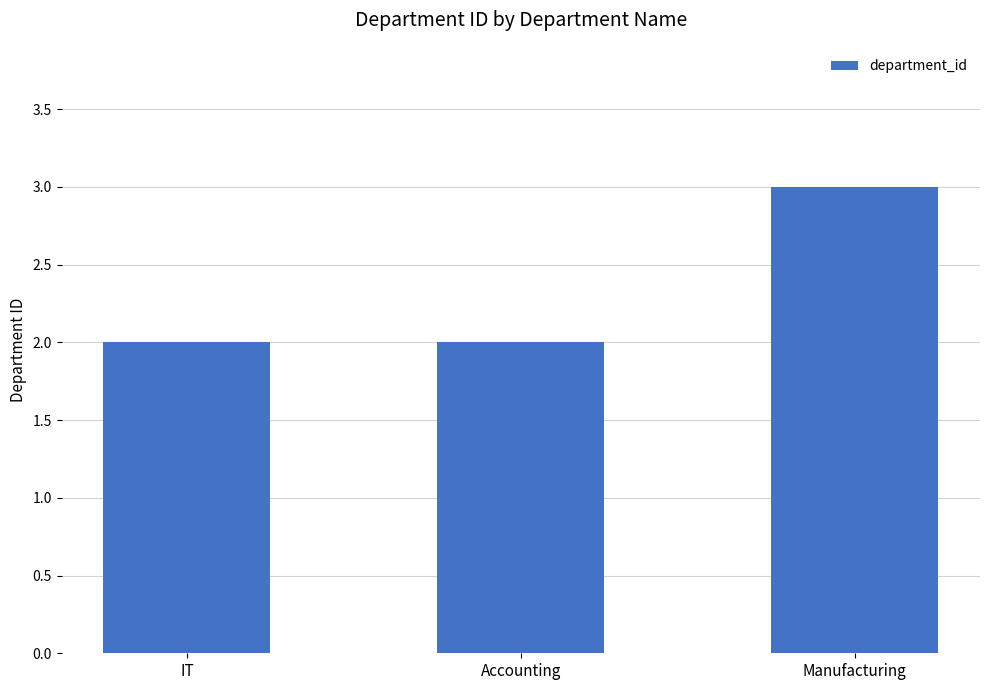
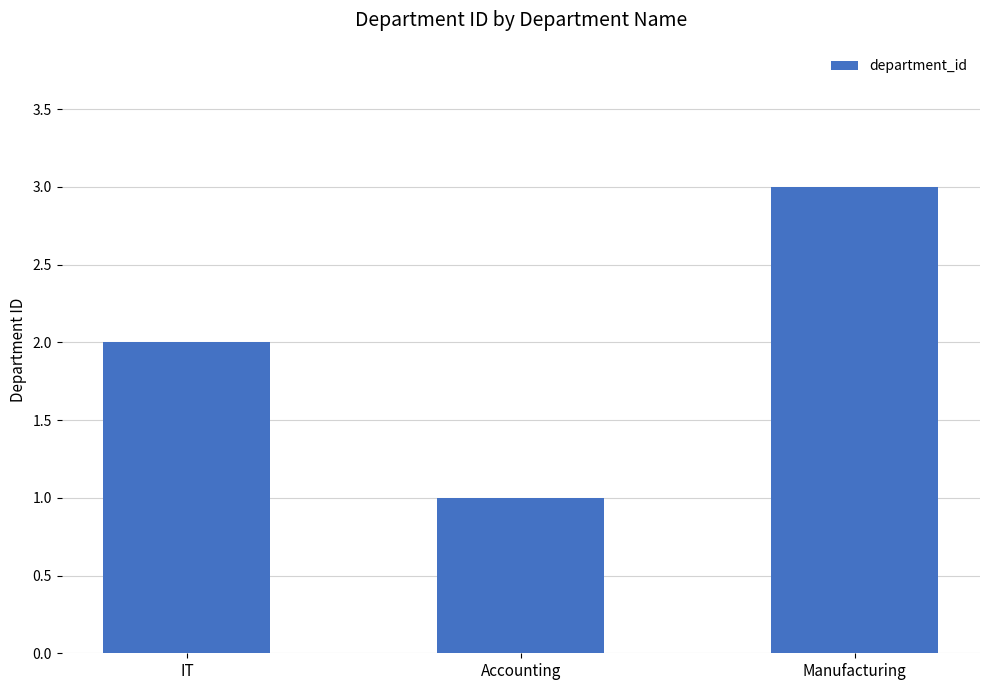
Accounting: 2 -> 1
